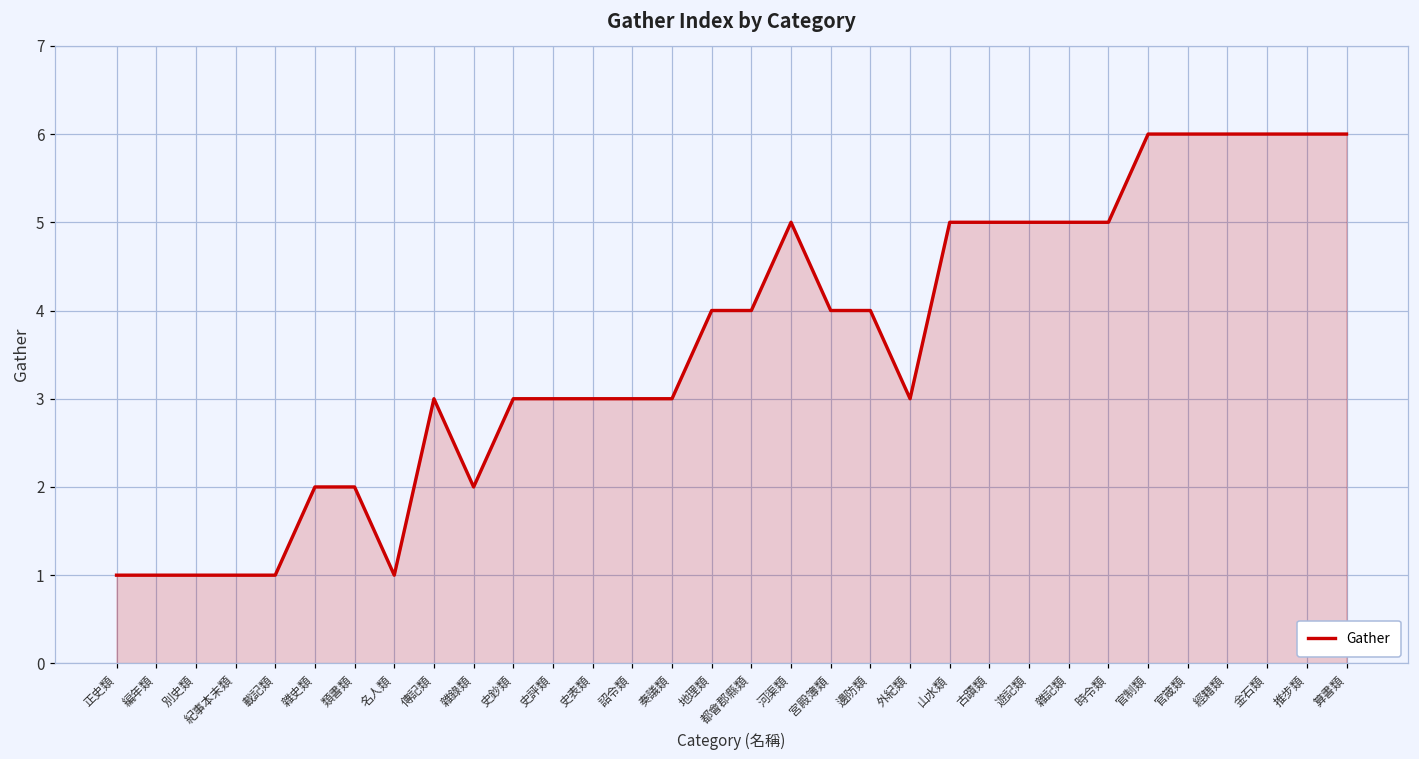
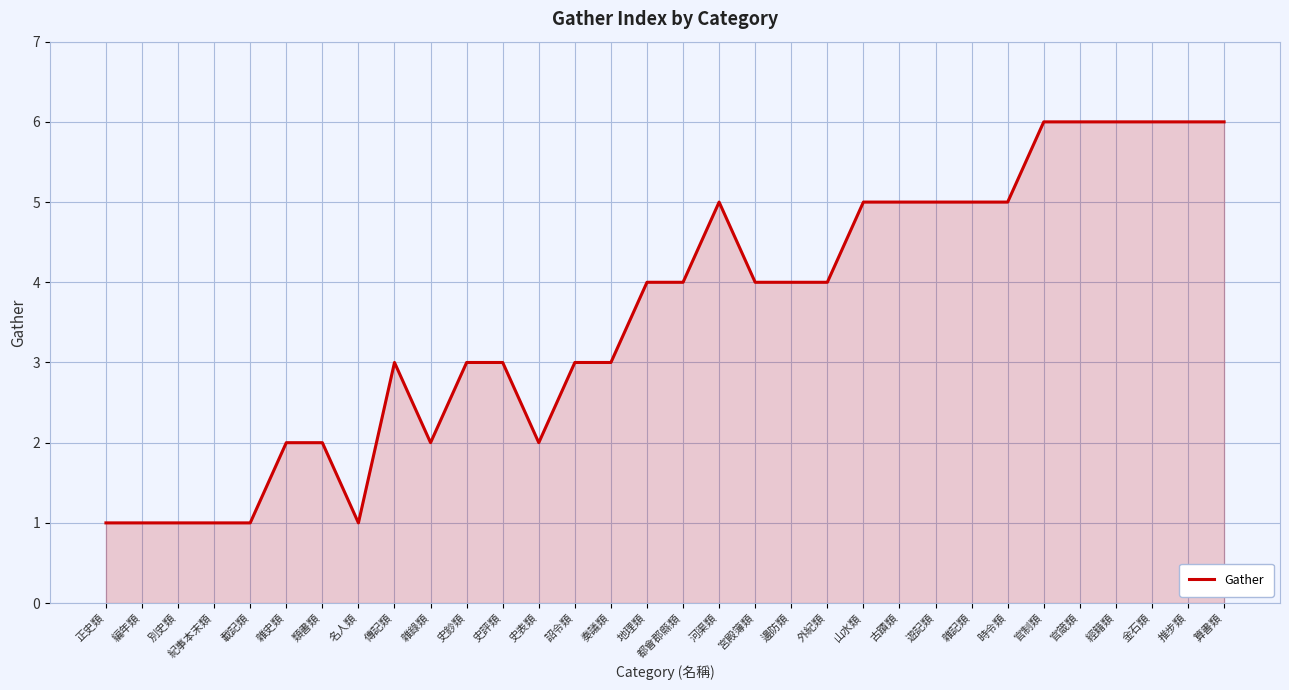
史表類: 3 -> 2
外紀類: 3 -> 4
